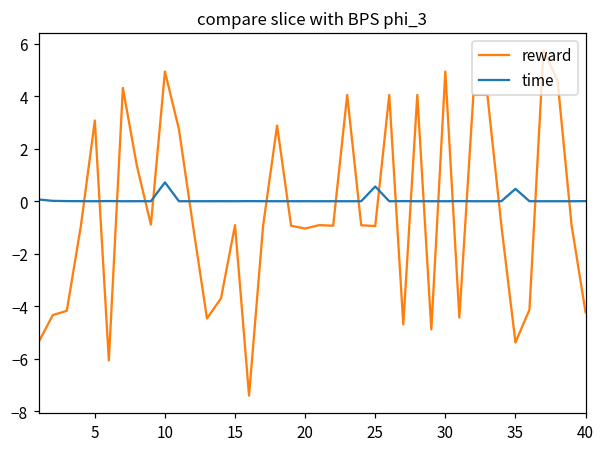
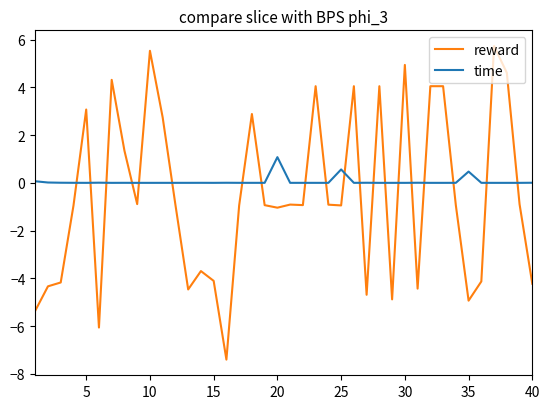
reward, 10: 4.9 -> 5.5
time, 10: 0.7 -> 0.0
reward, 15: -0.9 -> -4.1
time, 20: 0.0 -> 1.1
reward, 35: -5.4 -> -4.9
